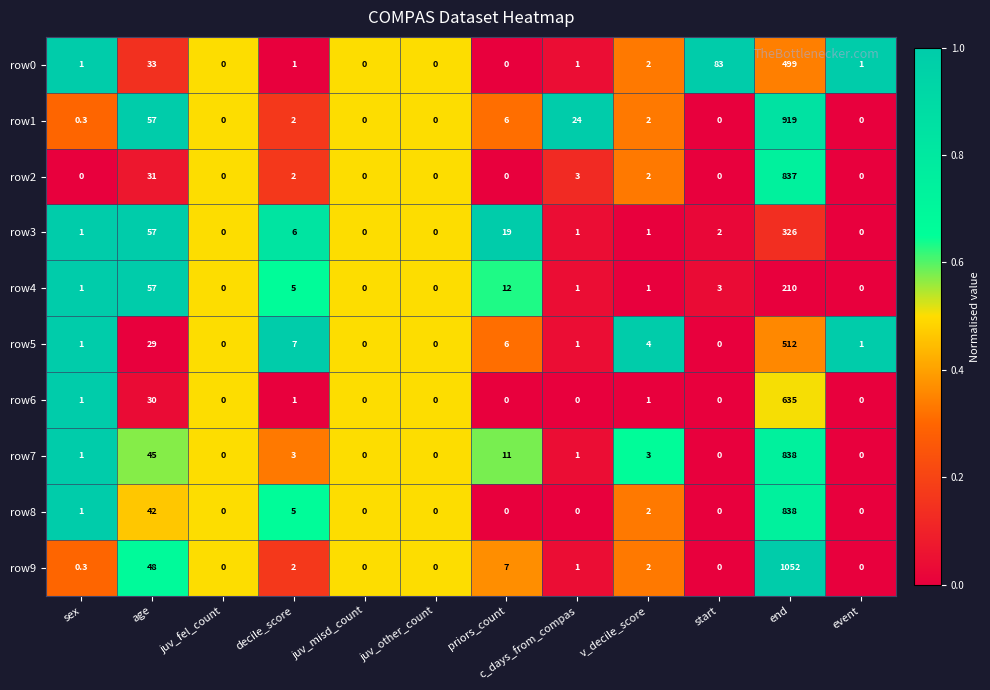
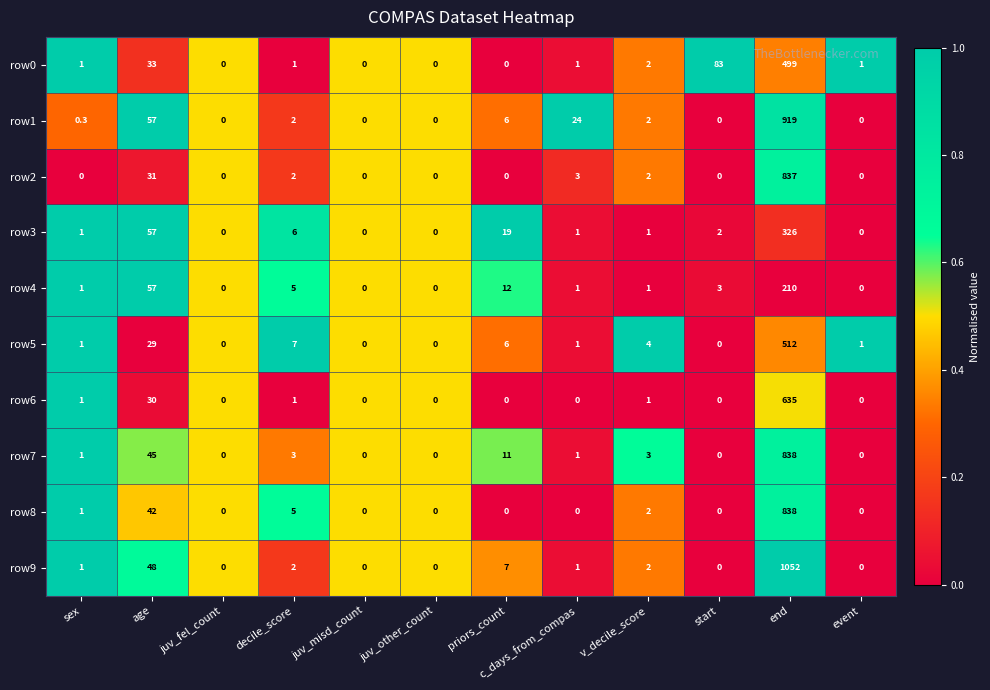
row9, sex: 0.3 -> 1
